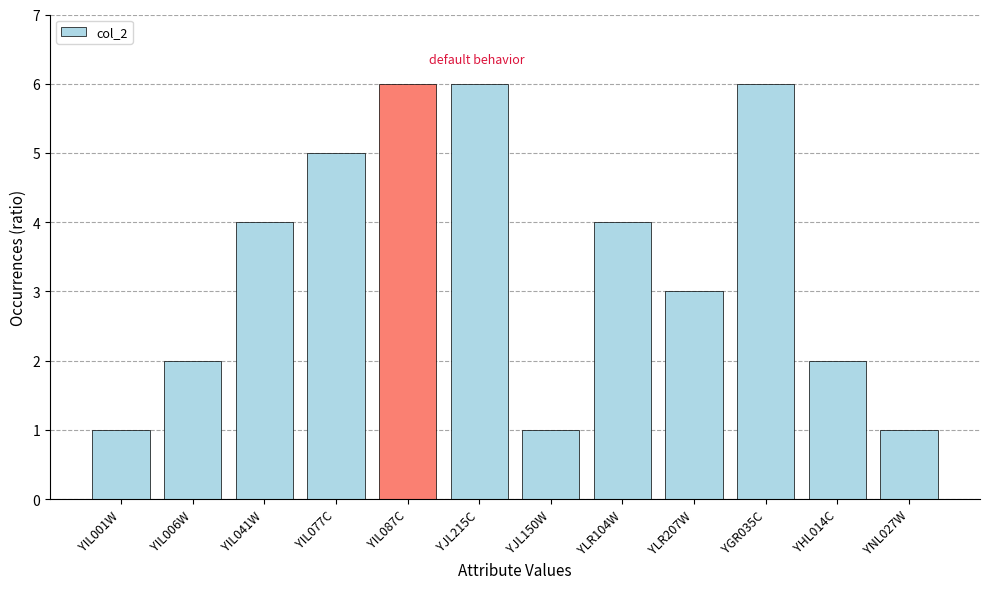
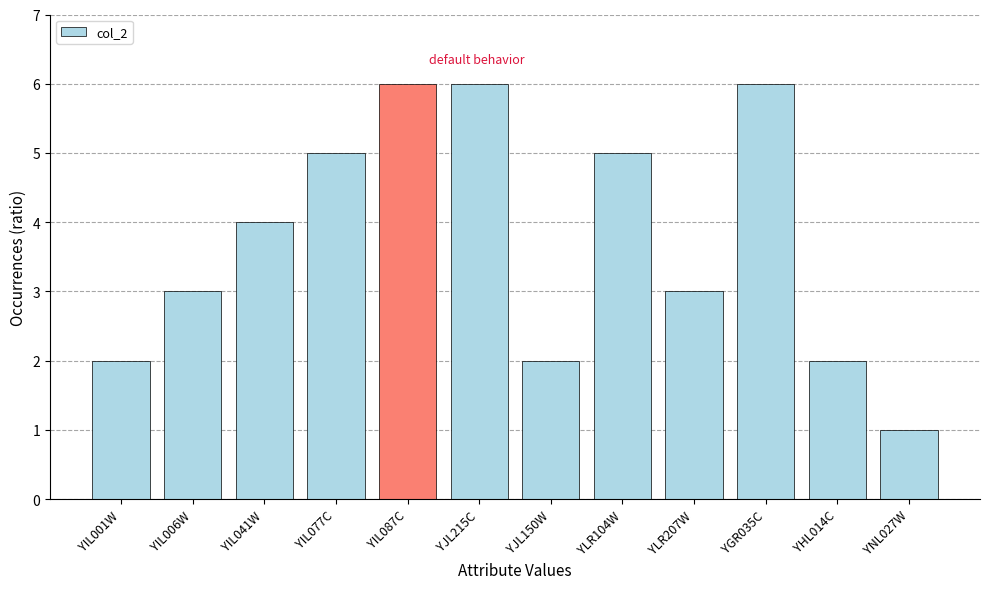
YIL001W: 1 -> 2
YIL006W: 2 -> 3
YJL150W: 1 -> 2
YLR104W: 4 -> 5
